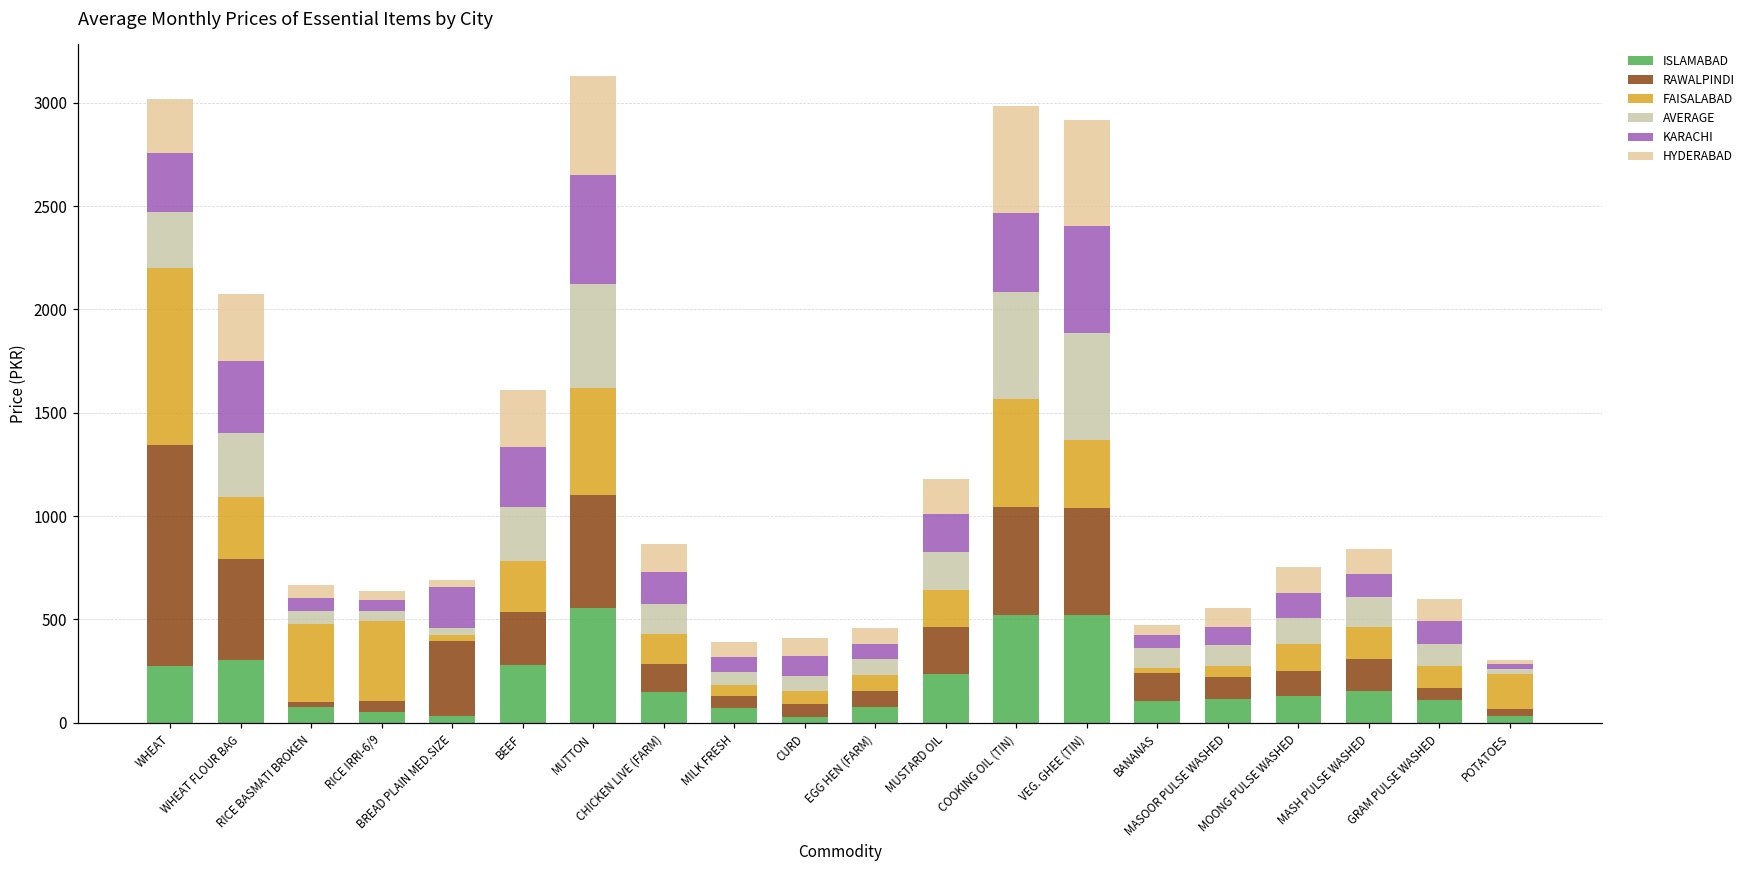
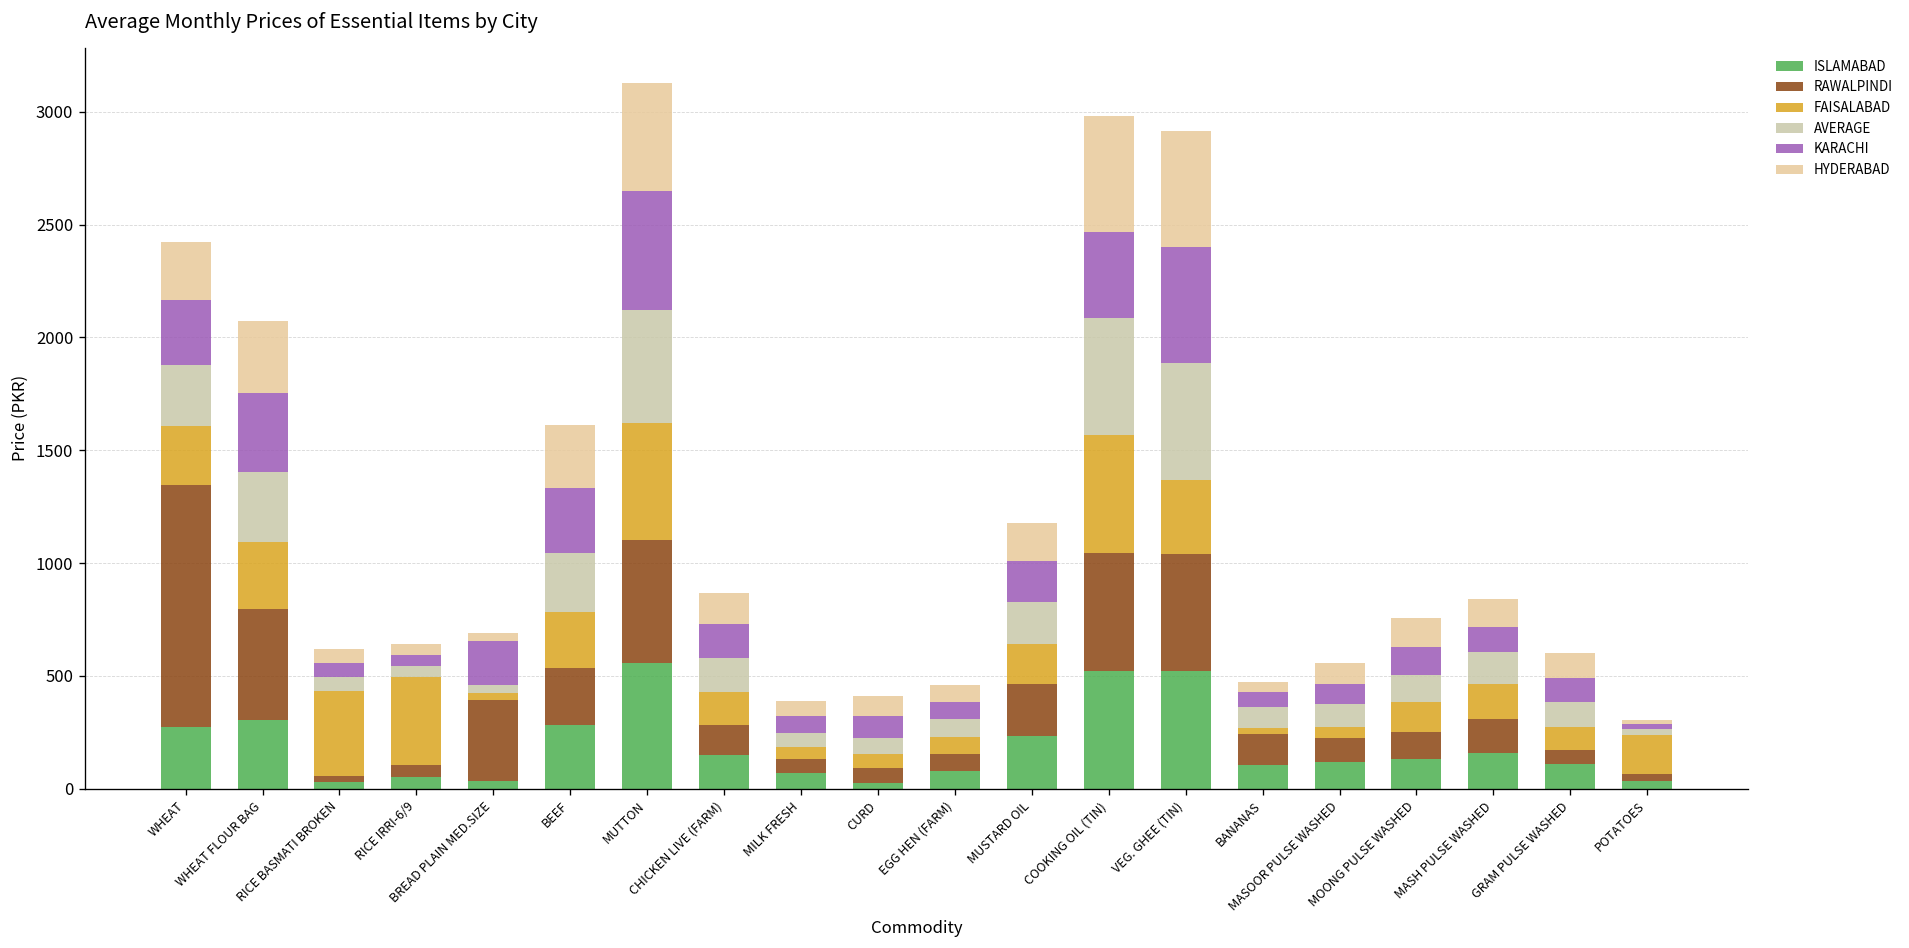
FAISALABAD, WHEAT: 860 -> 260
ISLAMABAD, RICE BASMATI BROKEN: 70 -> 30
